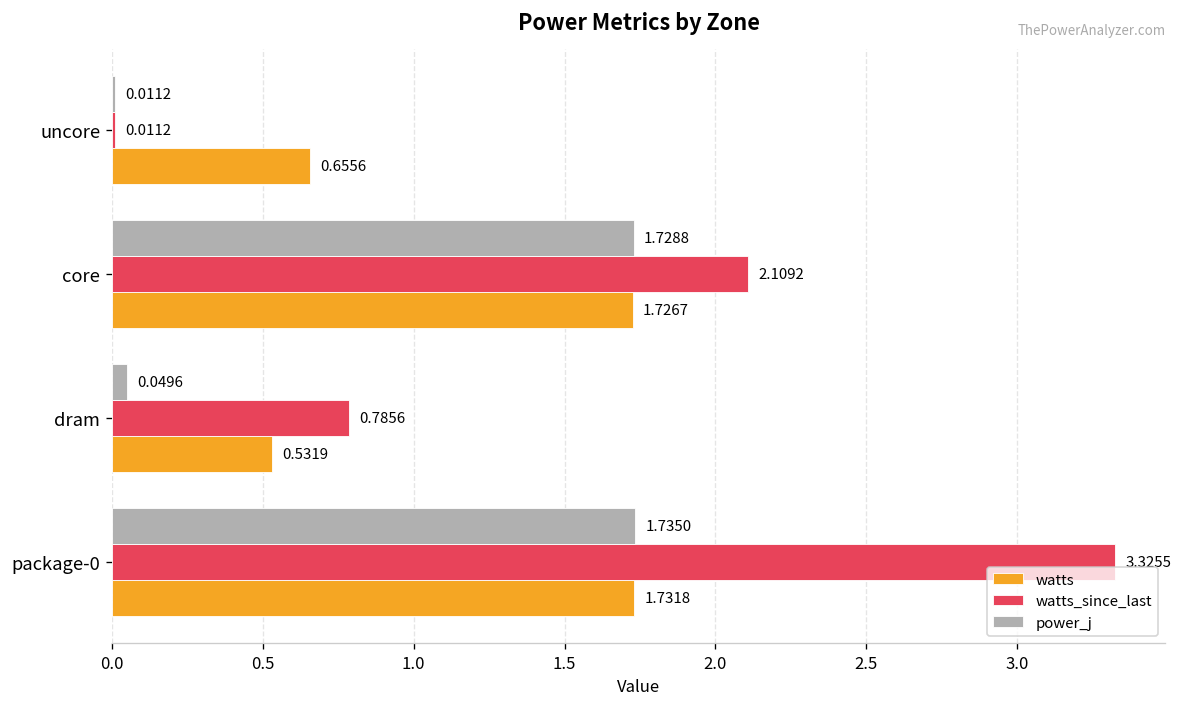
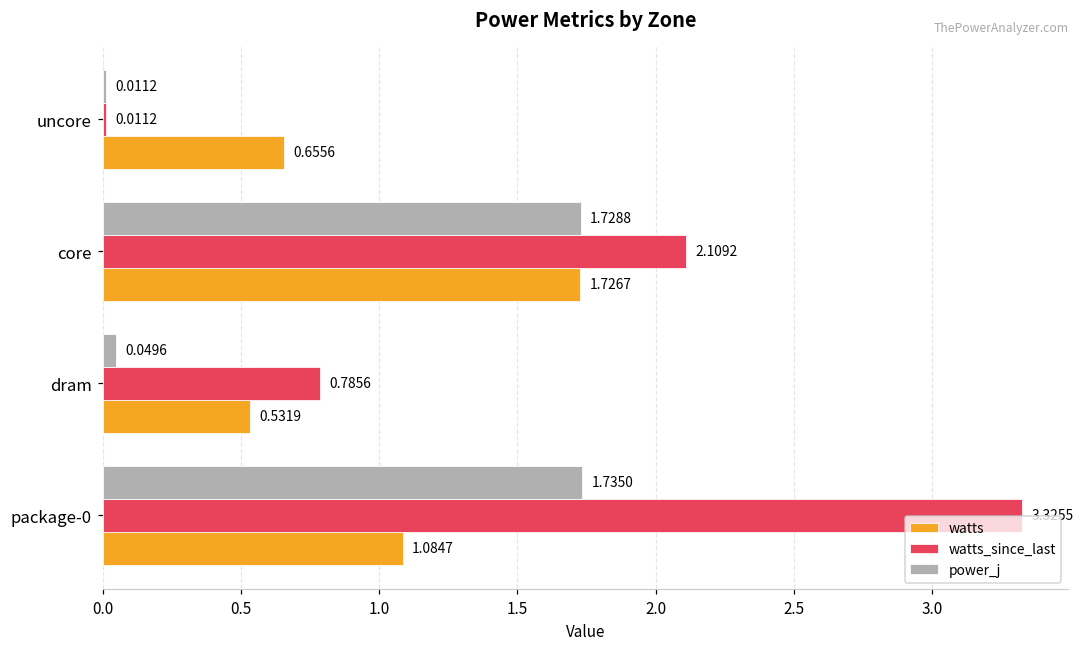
watts, package-0: 1.7318 -> 1.0847
